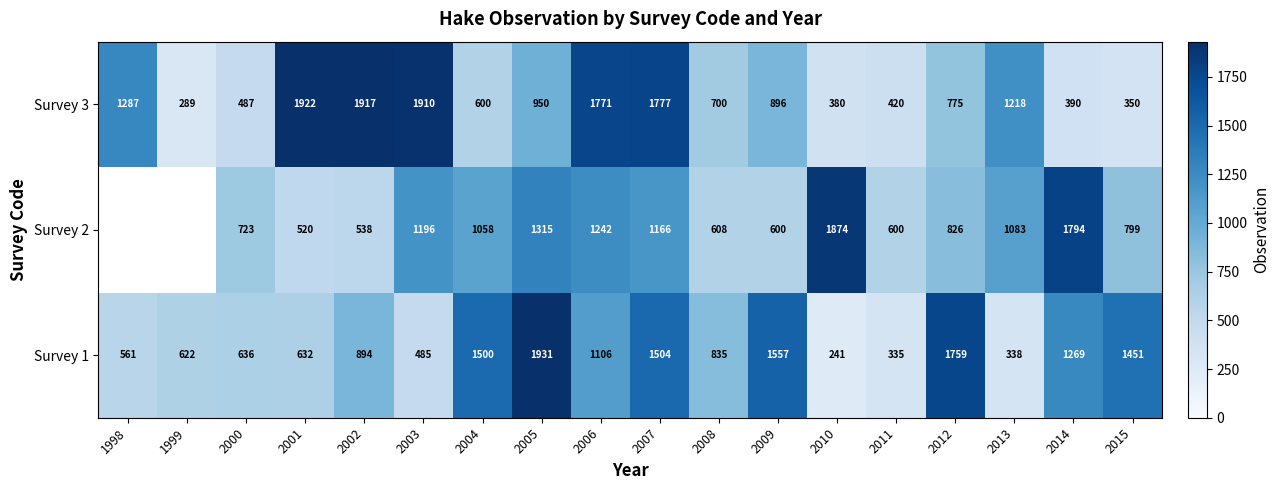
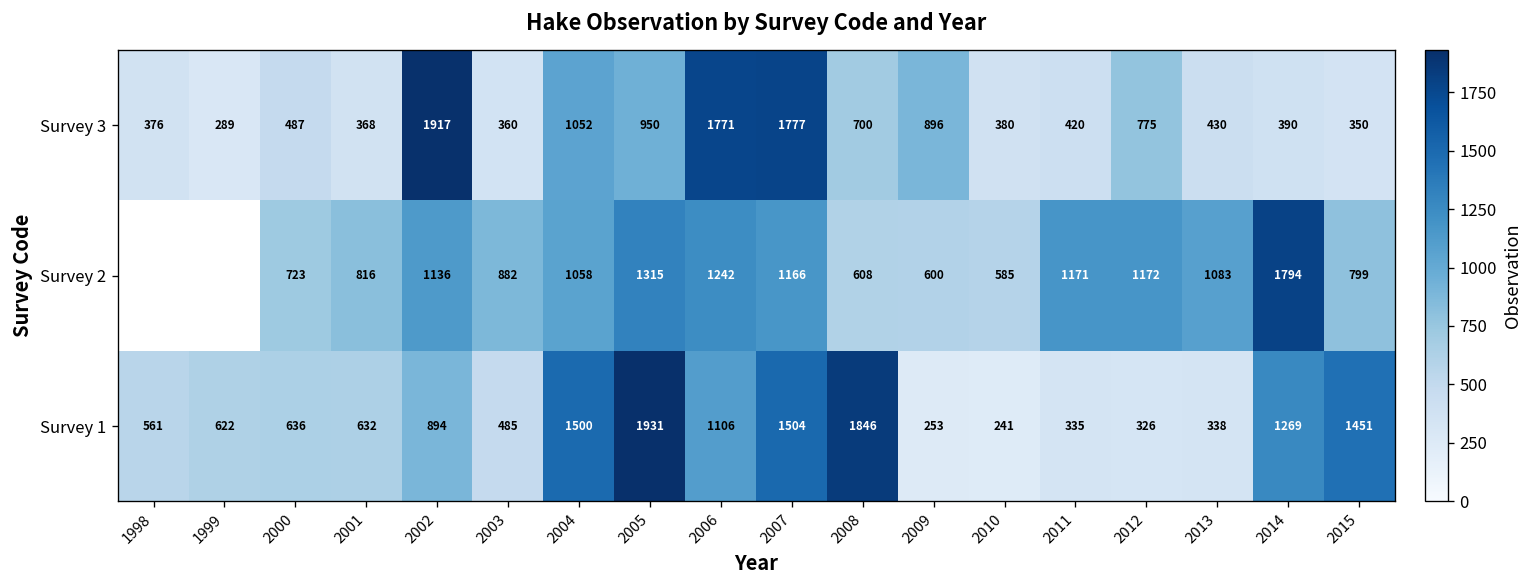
Survey 3, 1998: 1287 -> 376
Survey 3, 2001: 1922 -> 368
Survey 3, 2003: 1910 -> 360
Survey 3, 2004: 600 -> 1052
Survey 3, 2013: 1218 -> 430
Survey 2, 2001: 520 -> 816
Survey 2, 2002: 538 -> 1136
Survey 2, 2003: 1196 -> 882
Survey 2, 2010: 1874 -> 585
Survey 2, 2011: 600 -> 1171
Survey 2, 2012: 826 -> 1172
Survey 1, 2008: 835 -> 1846
Survey 1, 2009: 1557 -> 253
Survey 1, 2012: 1759 -> 326
